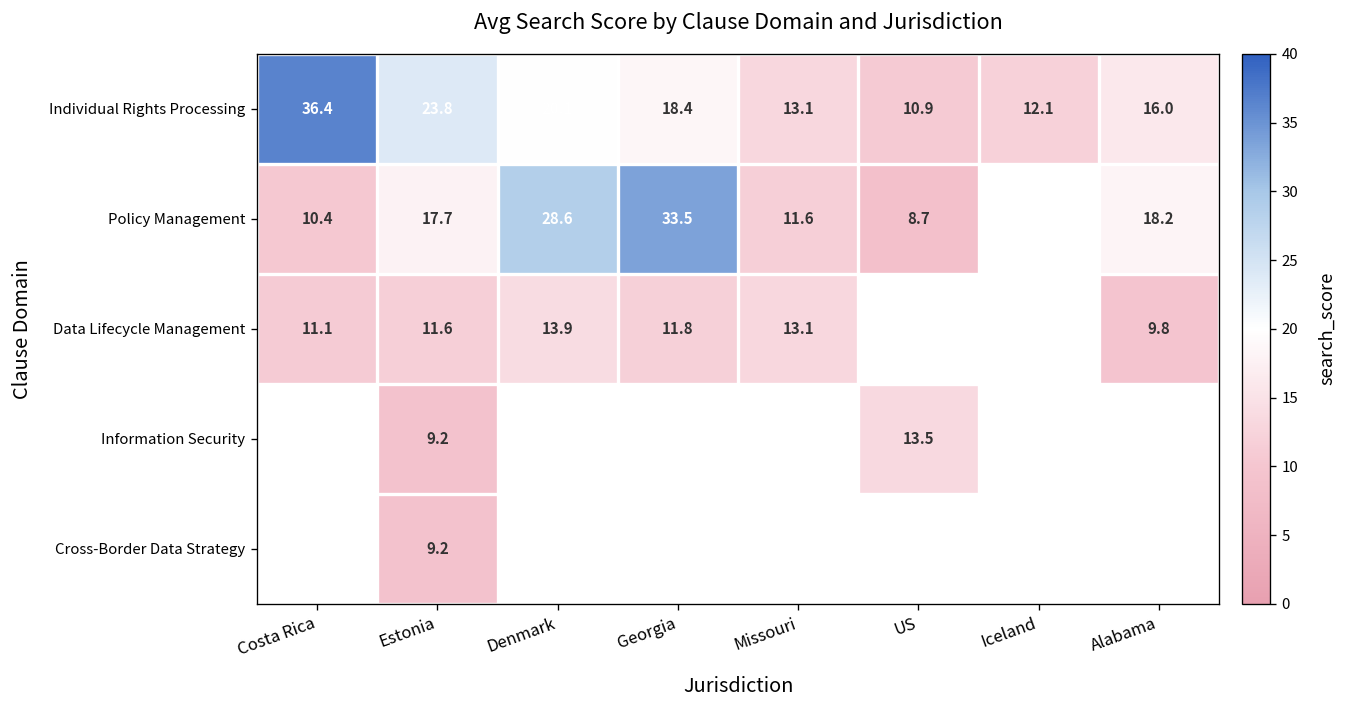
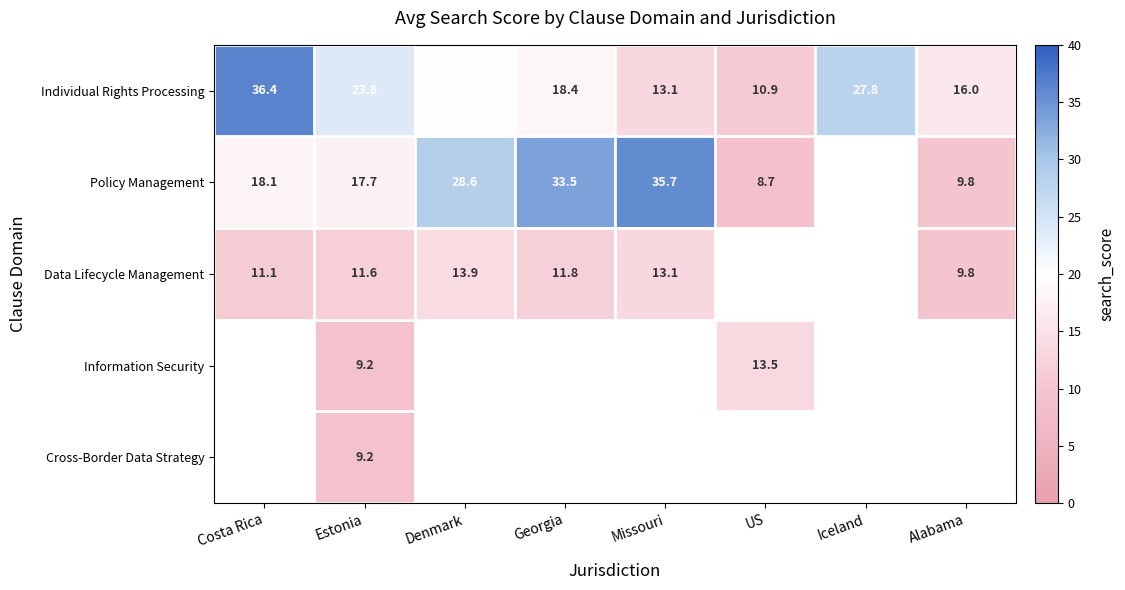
Individual Rights Processing, Iceland: 12.1 -> 27.8
Policy Management, Costa Rica: 10.4 -> 18.1
Policy Management, Missouri: 11.6 -> 35.7
Policy Management, Alabama: 18.2 -> 9.8
